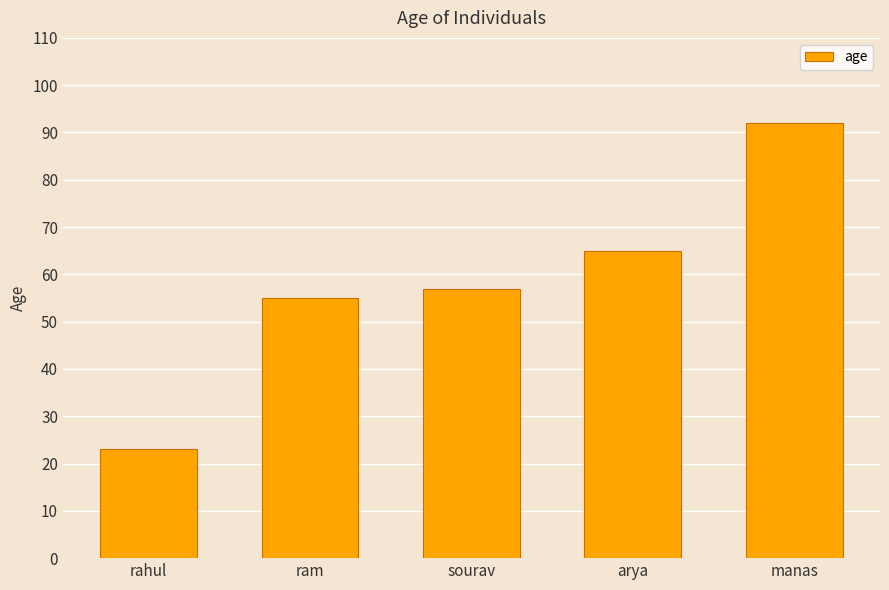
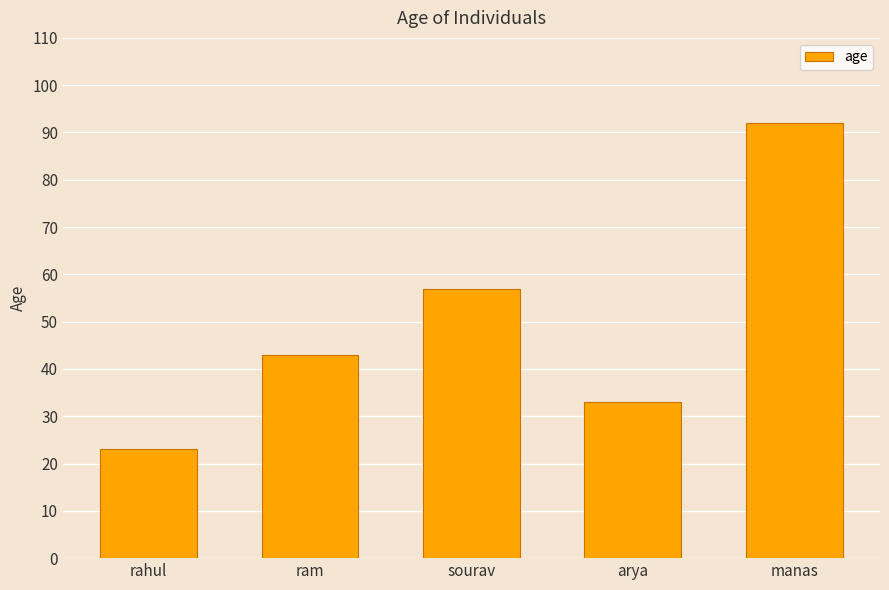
ram: 55 -> 43
arya: 65 -> 33
